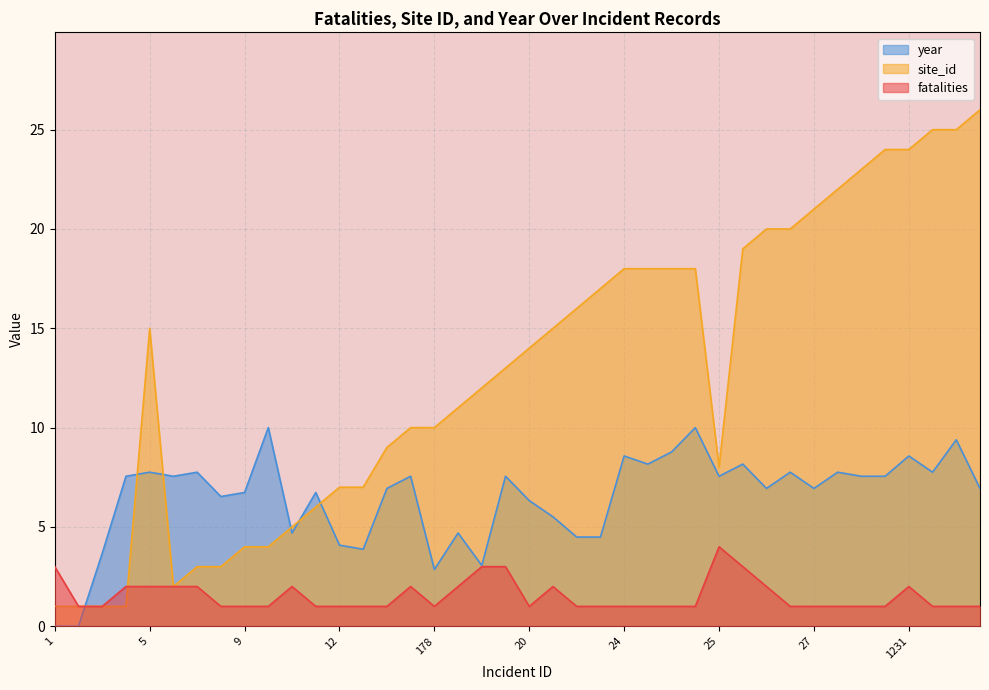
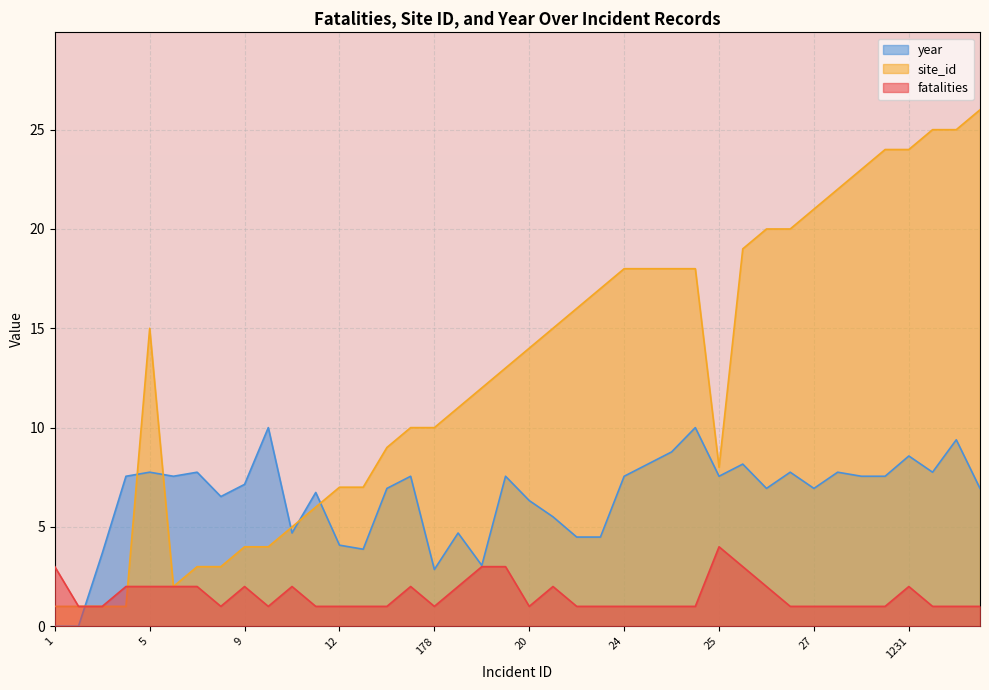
year, 9: 6.7 -> 7.1
fatalities, 9: 1 -> 2
year, 24: 8.6 -> 7.6
